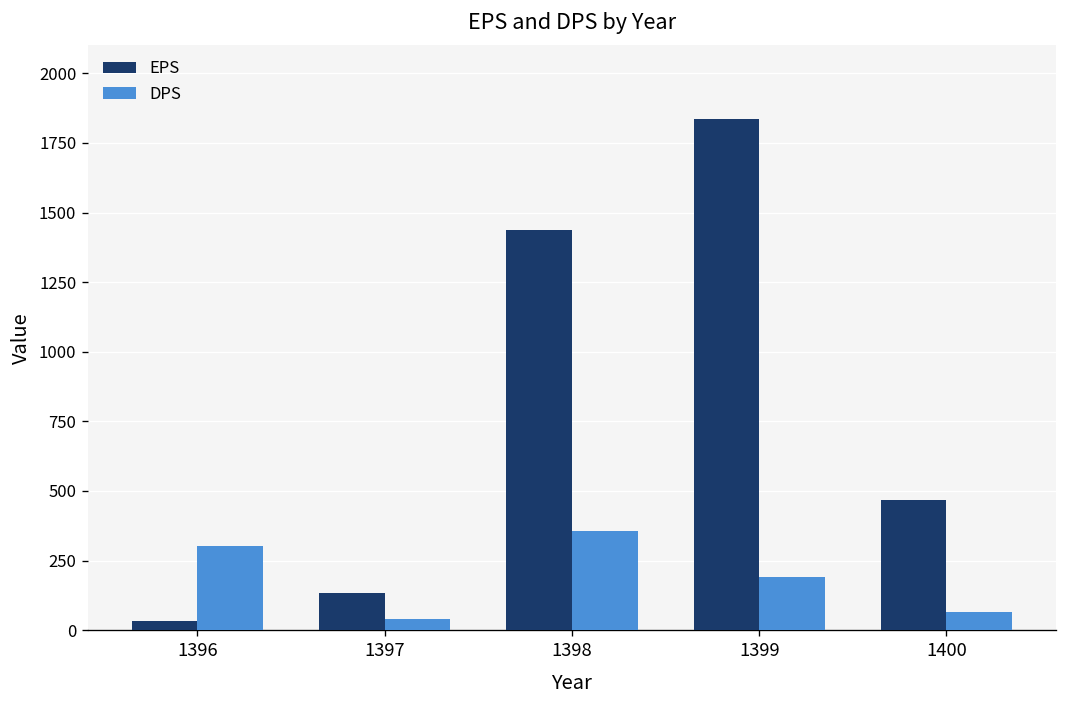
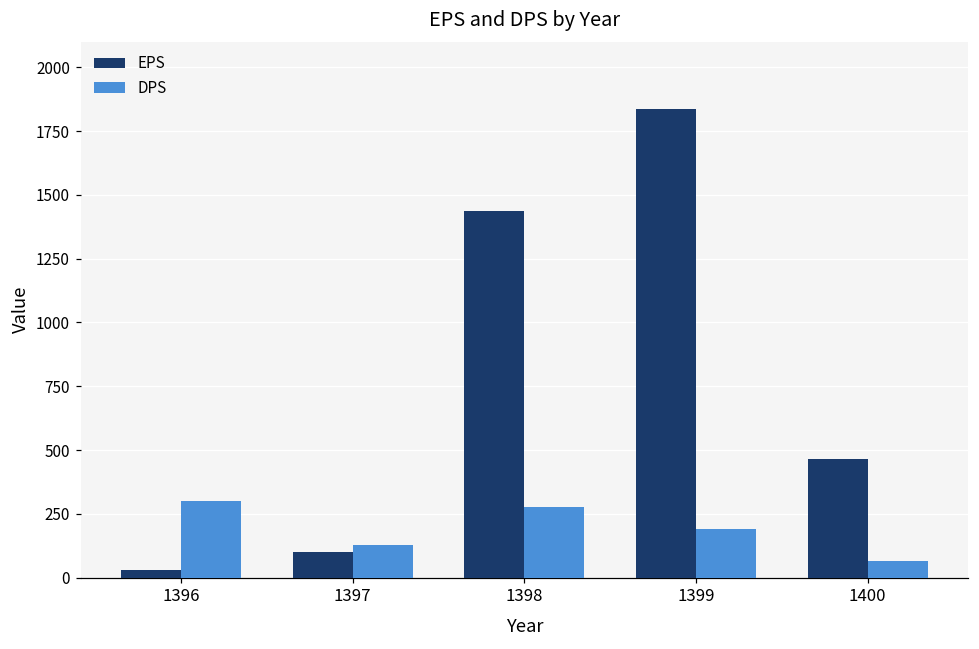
EPS, 1397: 140 -> 100
DPS, 1397: 40 -> 130
DPS, 1398: 360 -> 280
